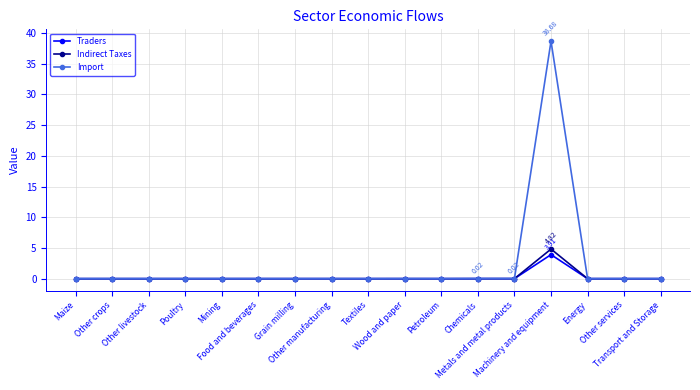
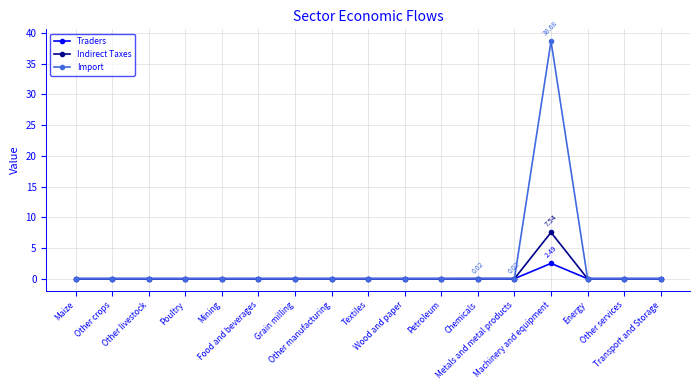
Traders, Machinery and equipment: 3.91 -> 2.49
Indirect Taxes, Machinery and equipment: 4.82 -> 7.54
